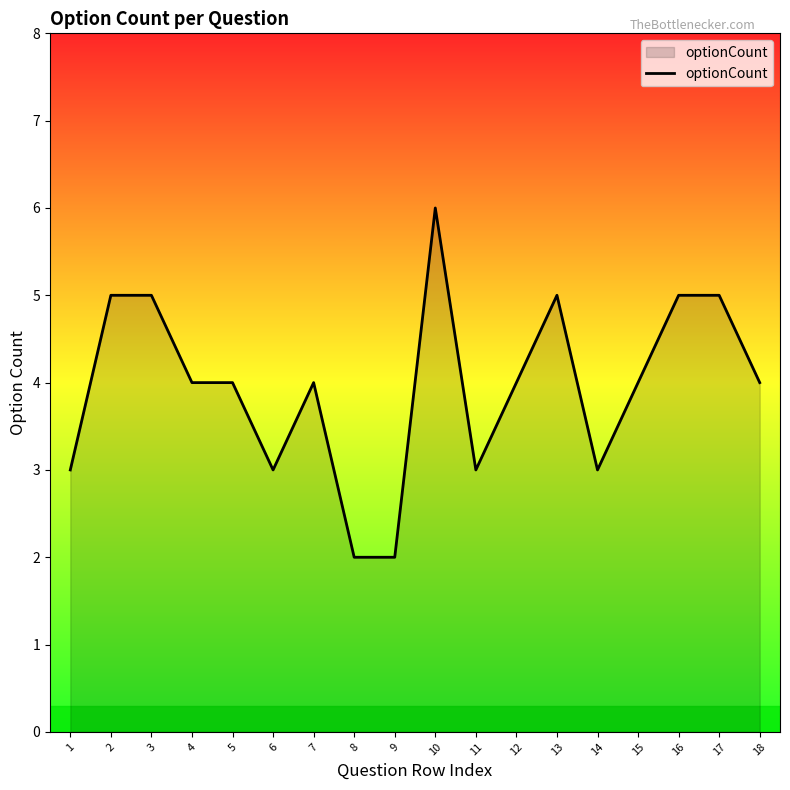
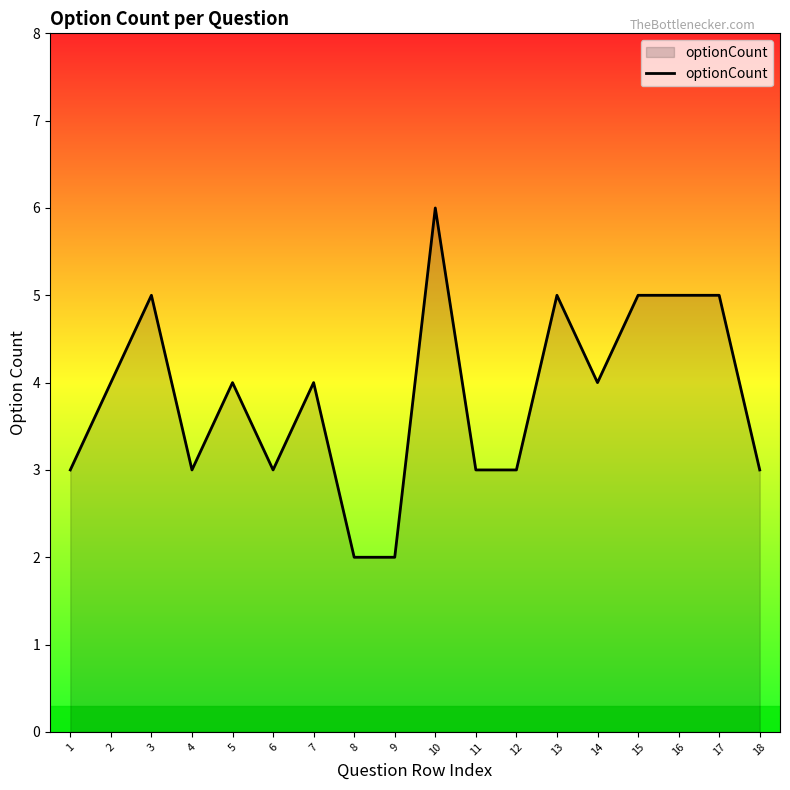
2: 5 -> 4
4: 4 -> 3
12: 4 -> 3
14: 3 -> 4
15: 4 -> 5
18: 4 -> 3
